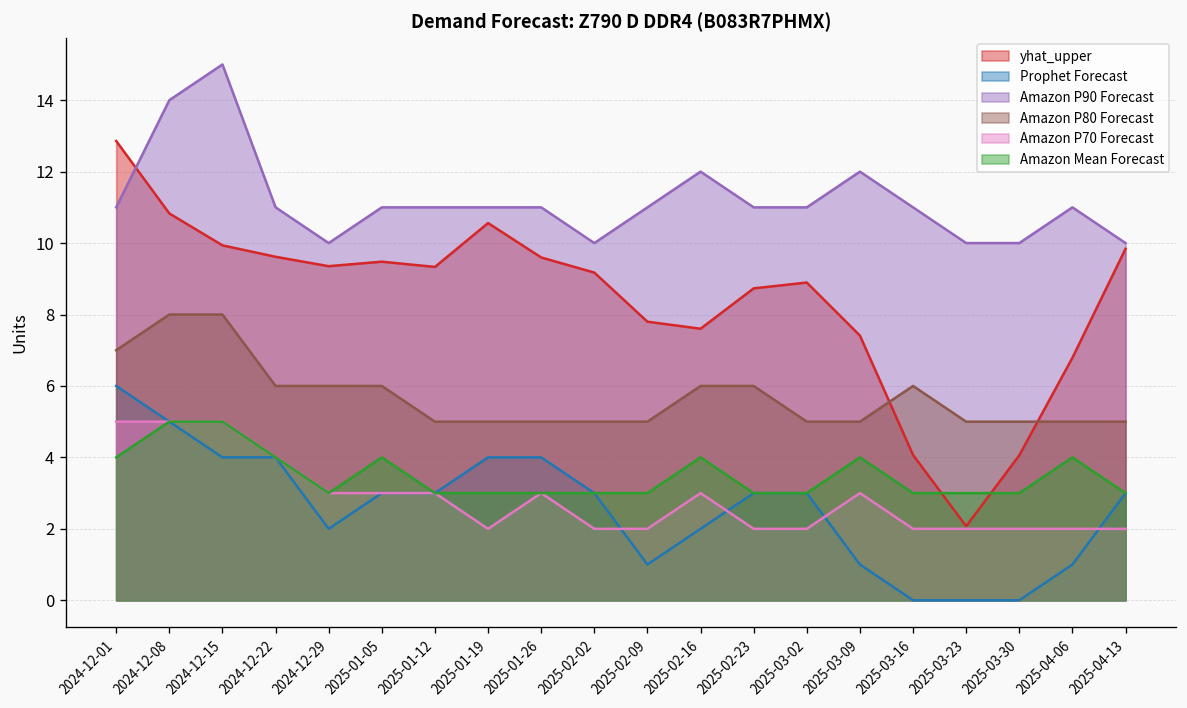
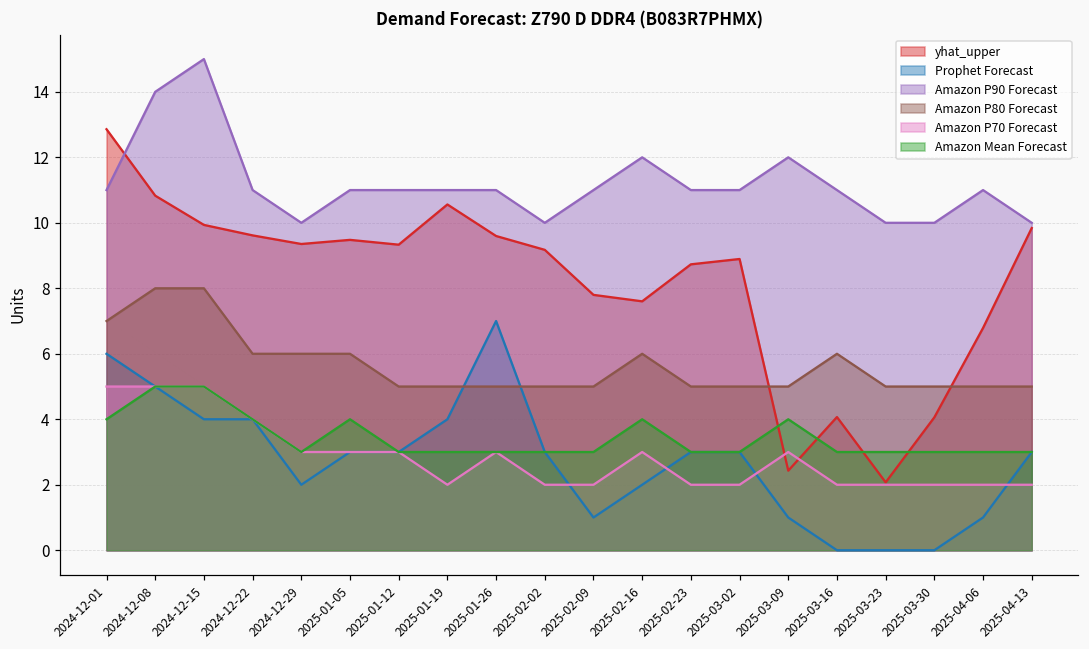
Prophet Forecast, 2025-01-26: 4 -> 7
Amazon P80 Forecast, 2025-02-23: 6 -> 5
yhat_upper, 2025-03-09: 7.4 -> 2.4
Amazon Mean Forecast, 2025-04-06: 4 -> 3
